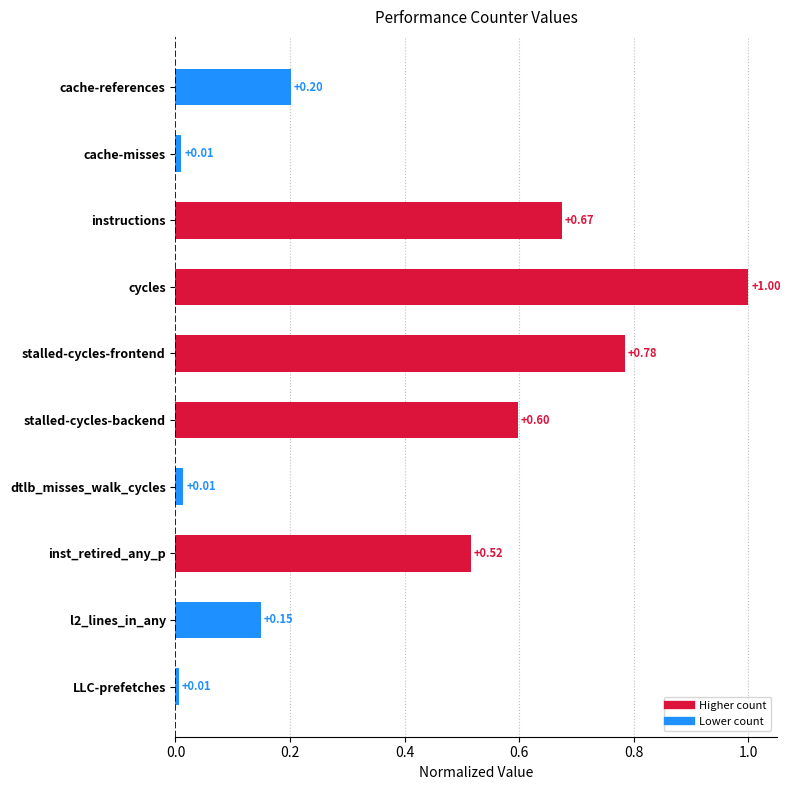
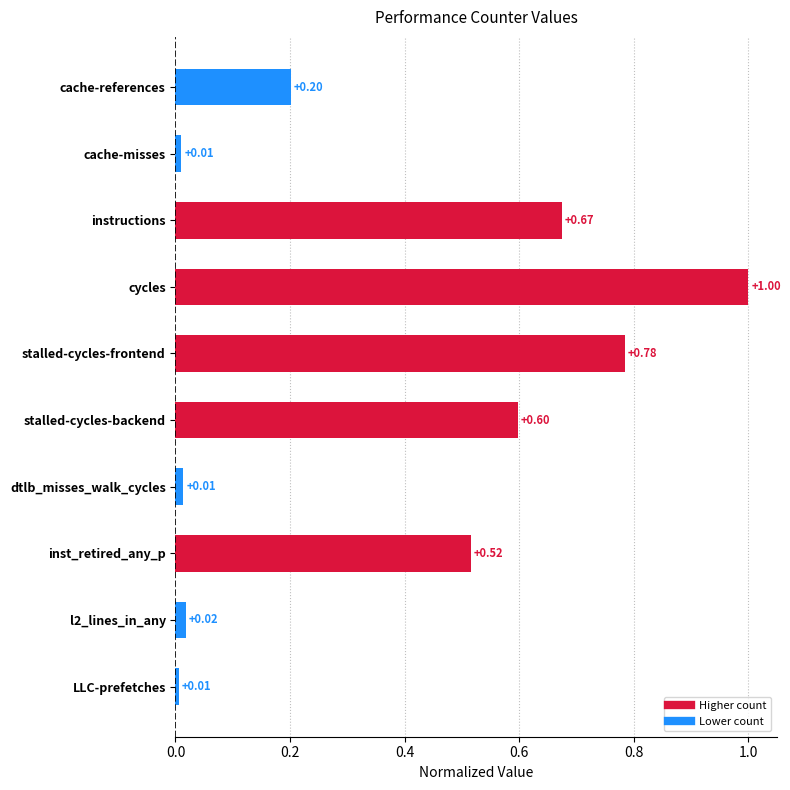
l2_lines_in_any: +0.15 -> +0.02
